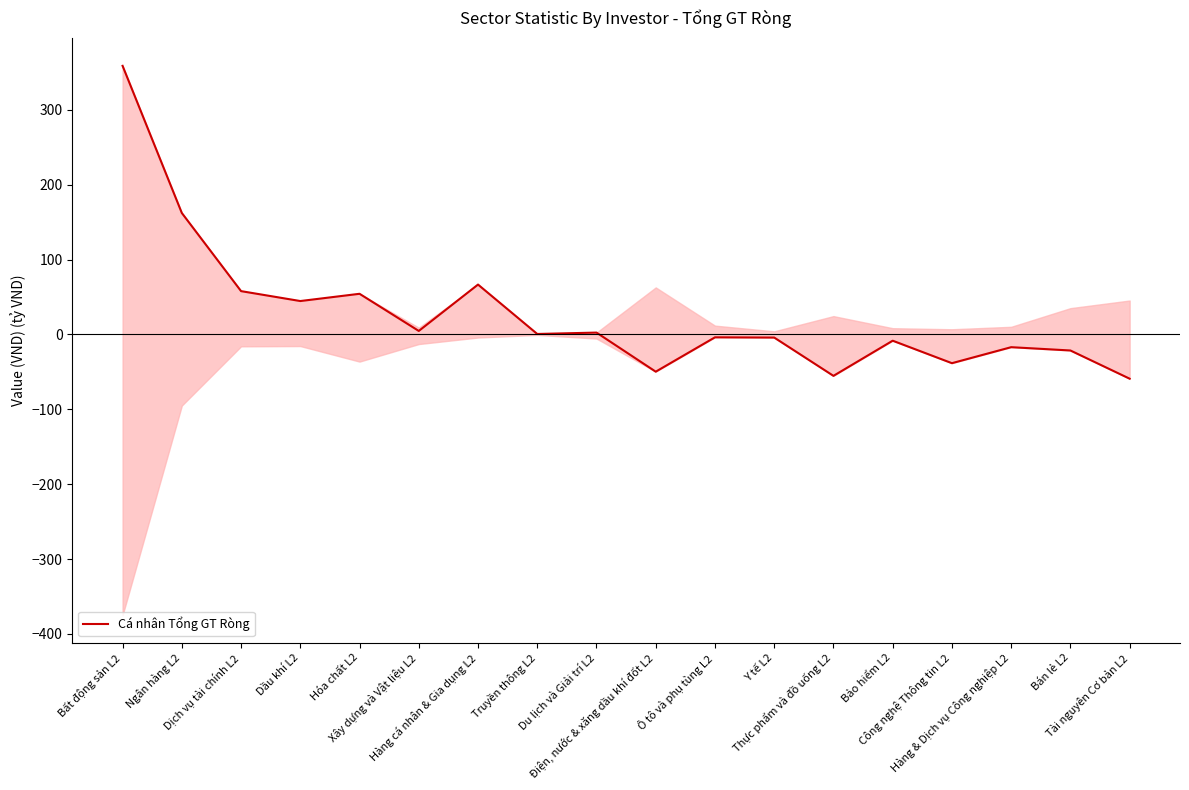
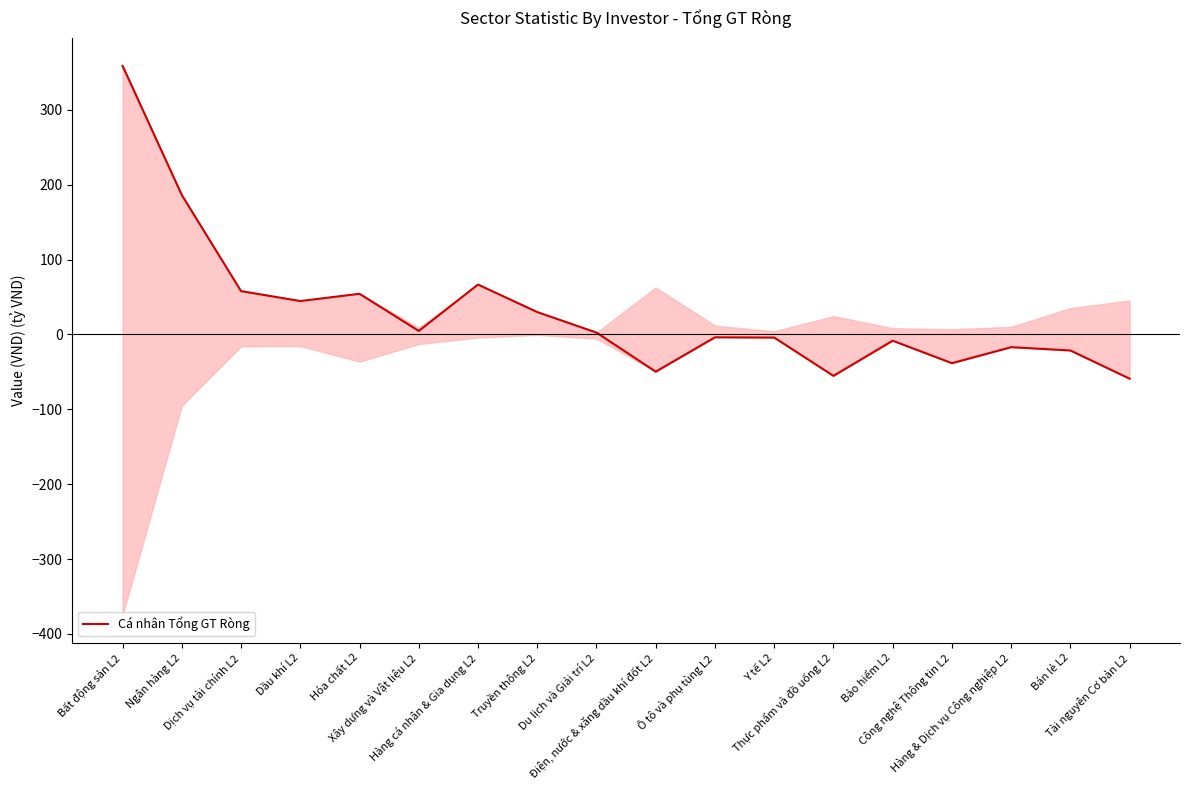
Cá nhân Tổng GT Ròng, Ngân hàng L2: 160 -> 190
Cá nhân Tổng GT Ròng, Truyền thông L2: 0 -> 30
